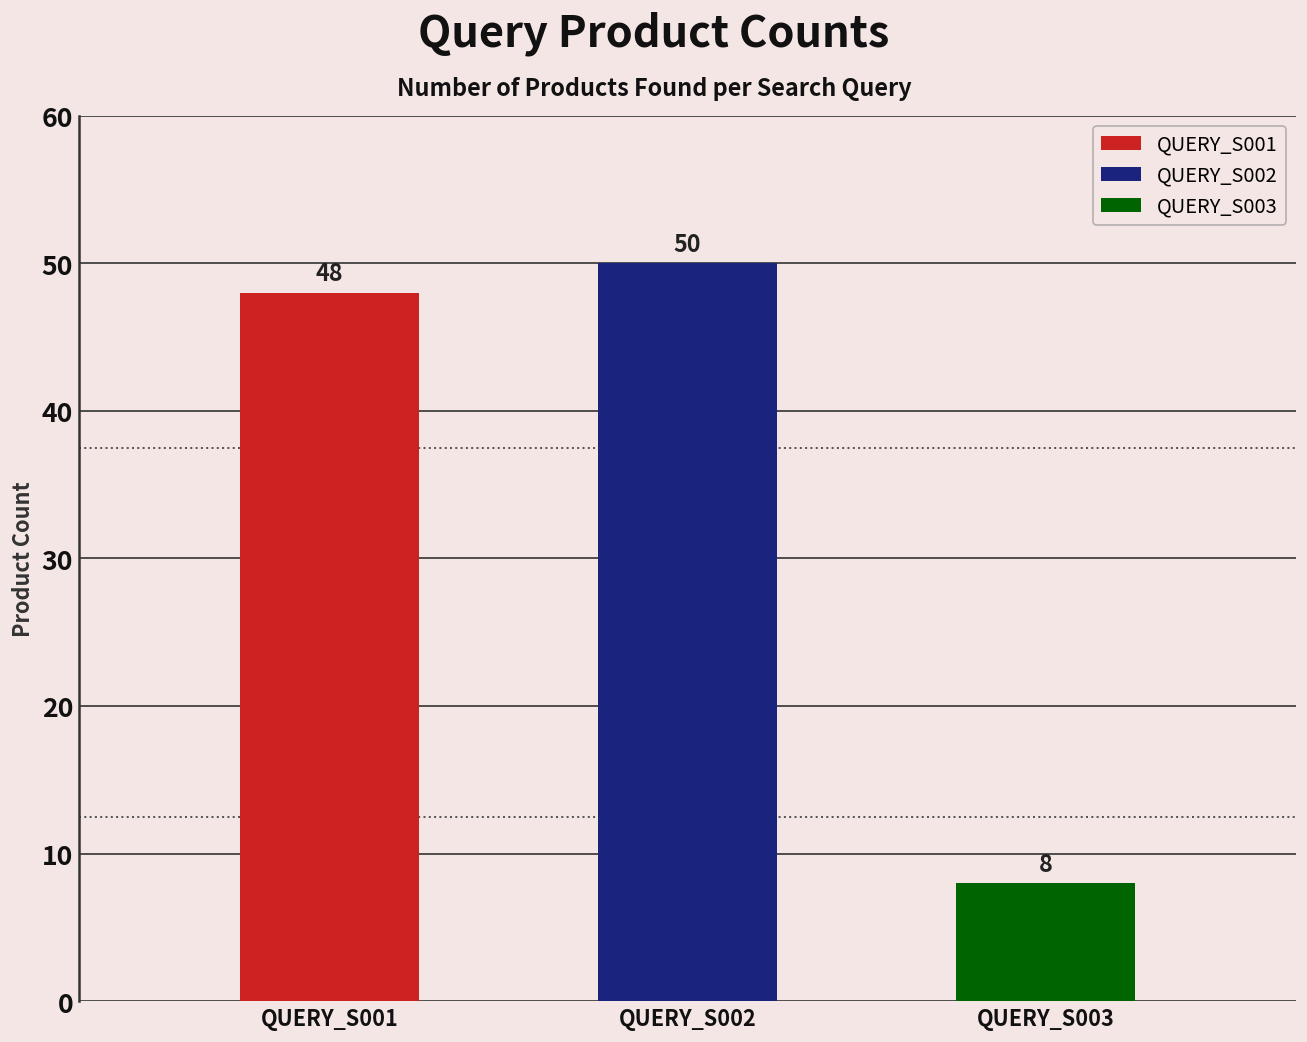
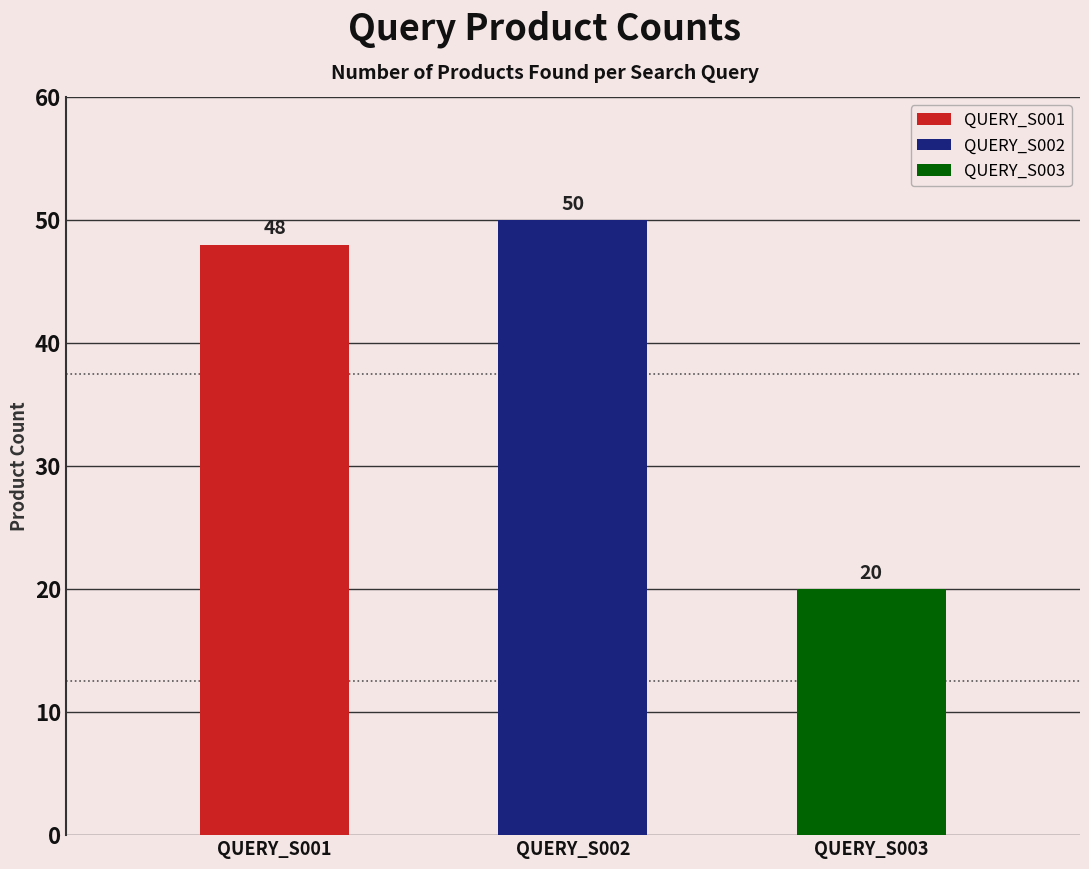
QUERY_S003: 8 -> 20
